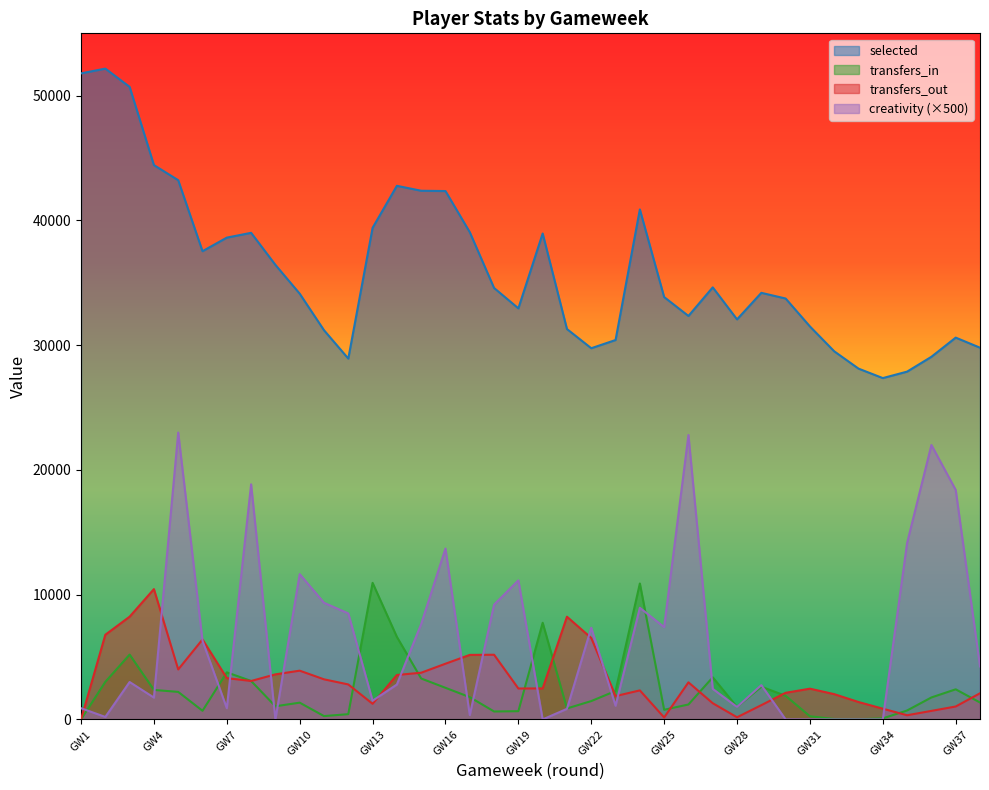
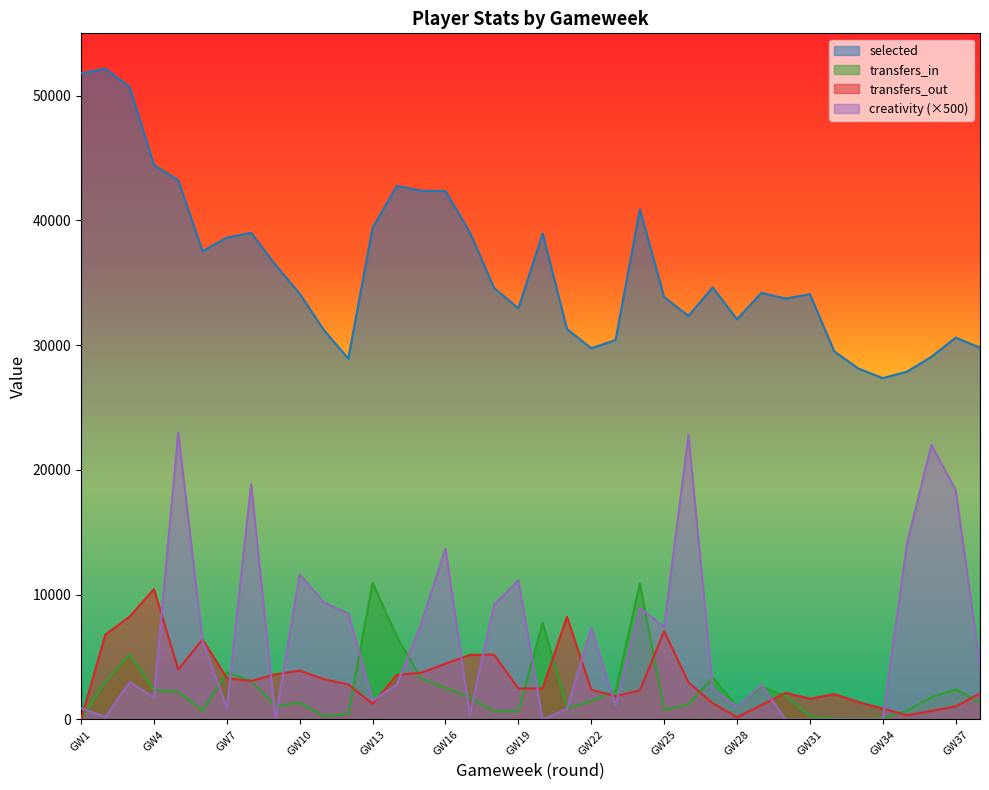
transfers_out, GW22: 6500 -> 2400
transfers_out, GW25: 200 -> 7100
selected, GW31: 31500 -> 34100
transfers_out, GW31: 2500 -> 1700
